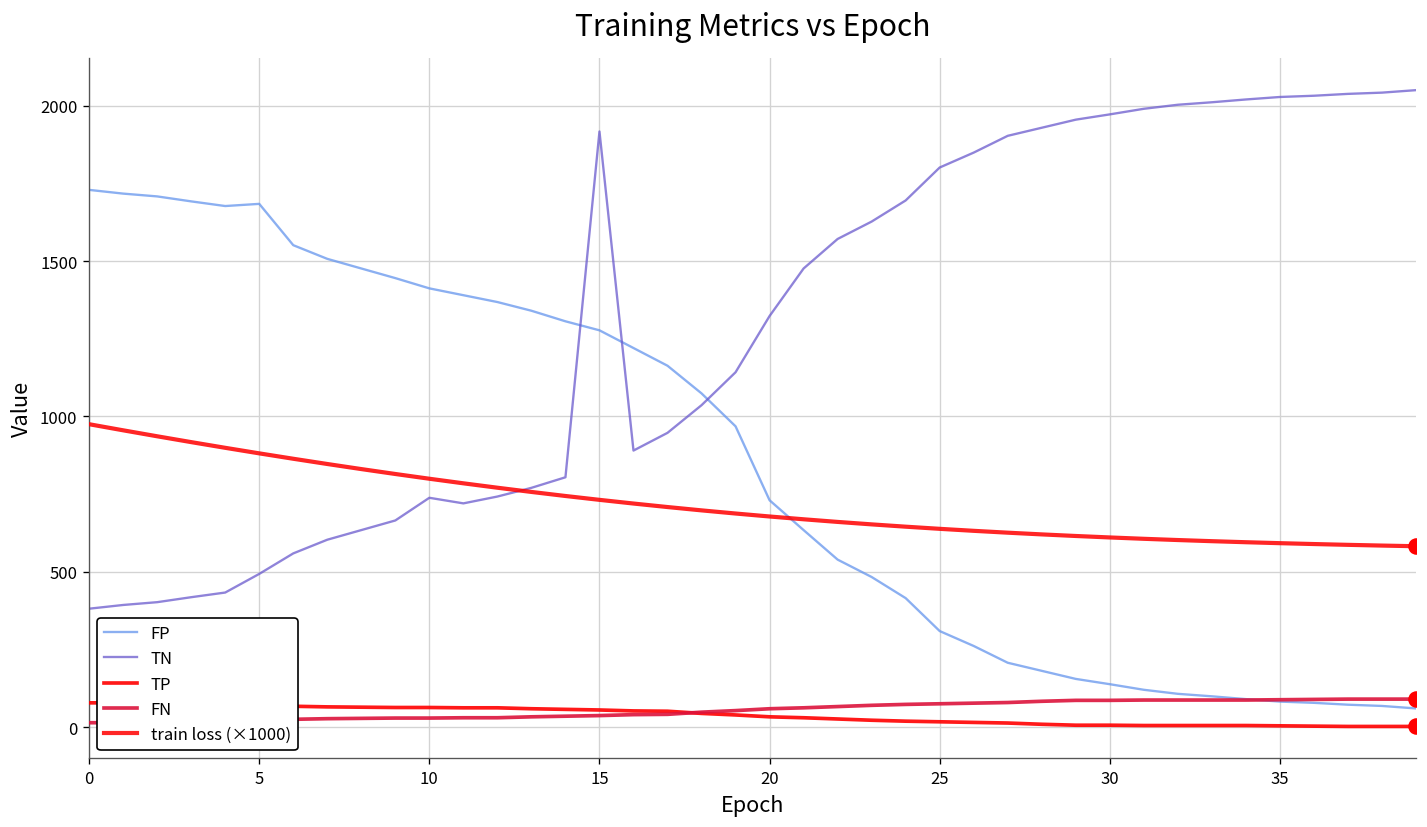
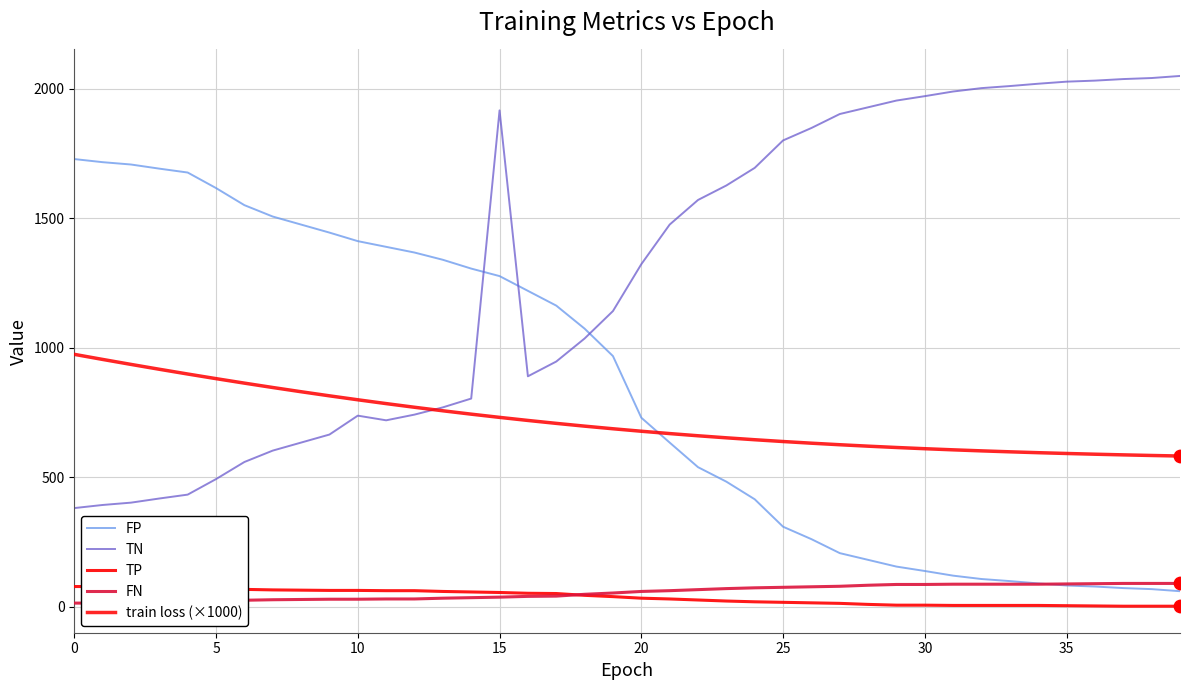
FP, 5: 1680 -> 1620
